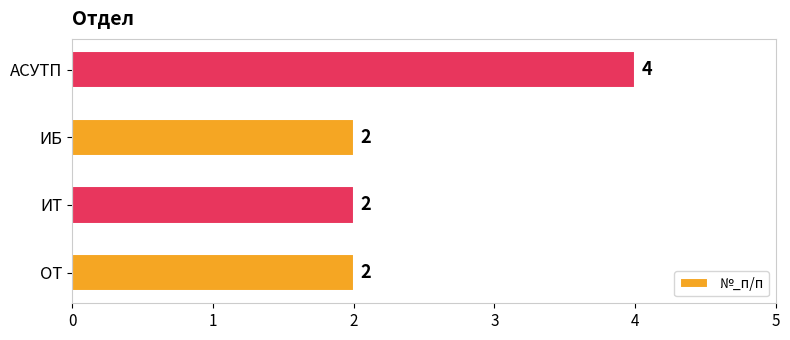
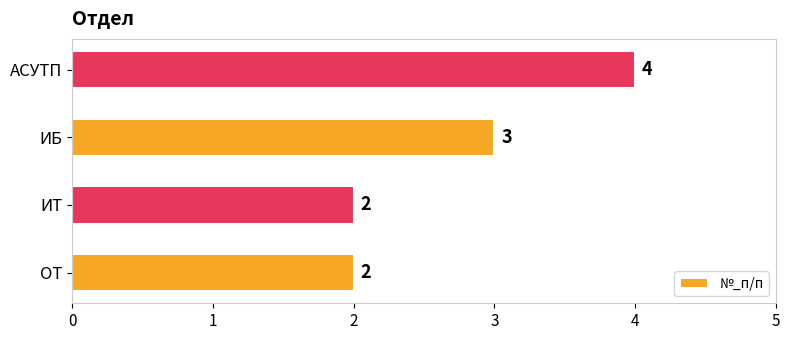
ИБ: 2 -> 3
